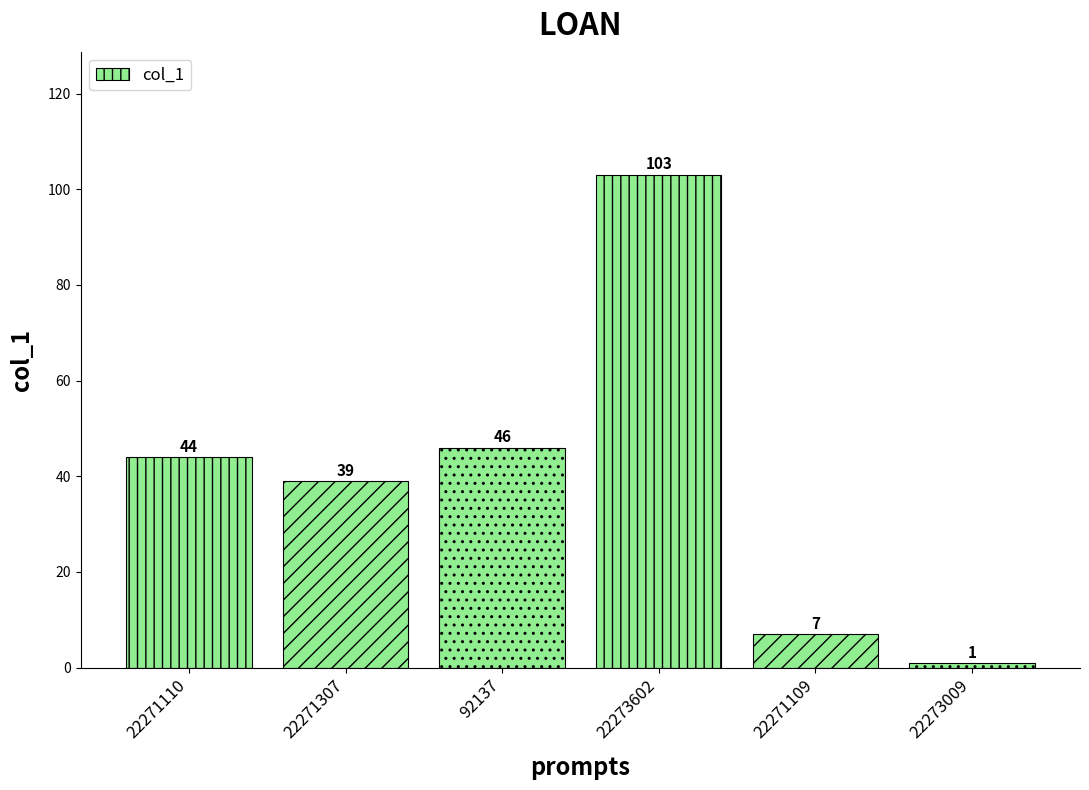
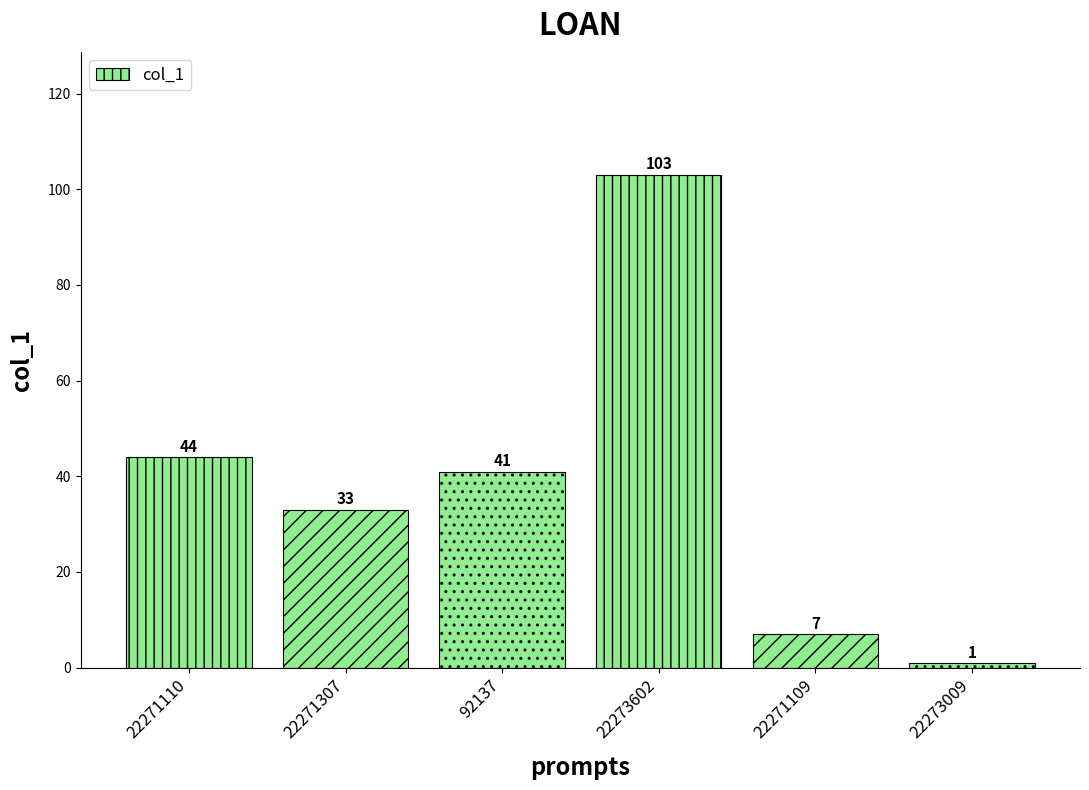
22271307: 39 -> 33
92137: 46 -> 41
